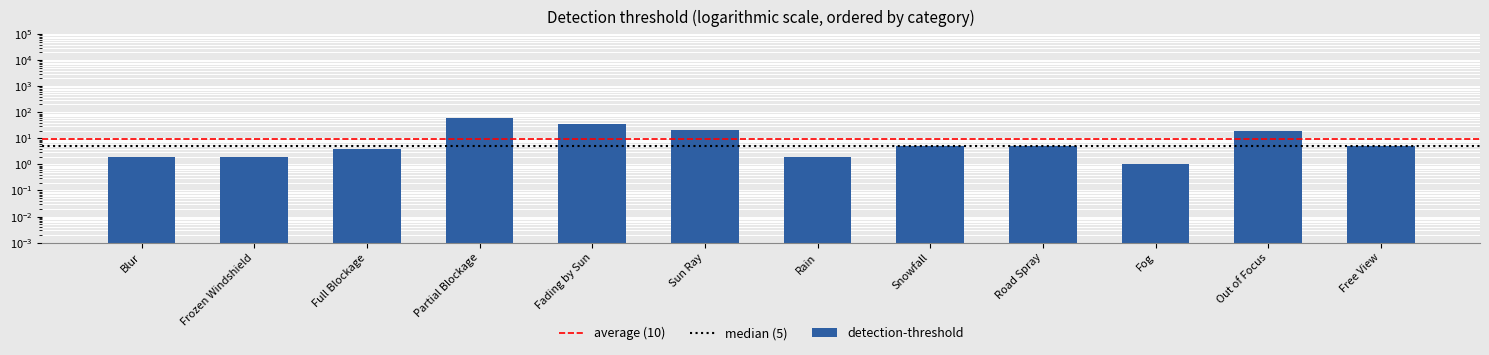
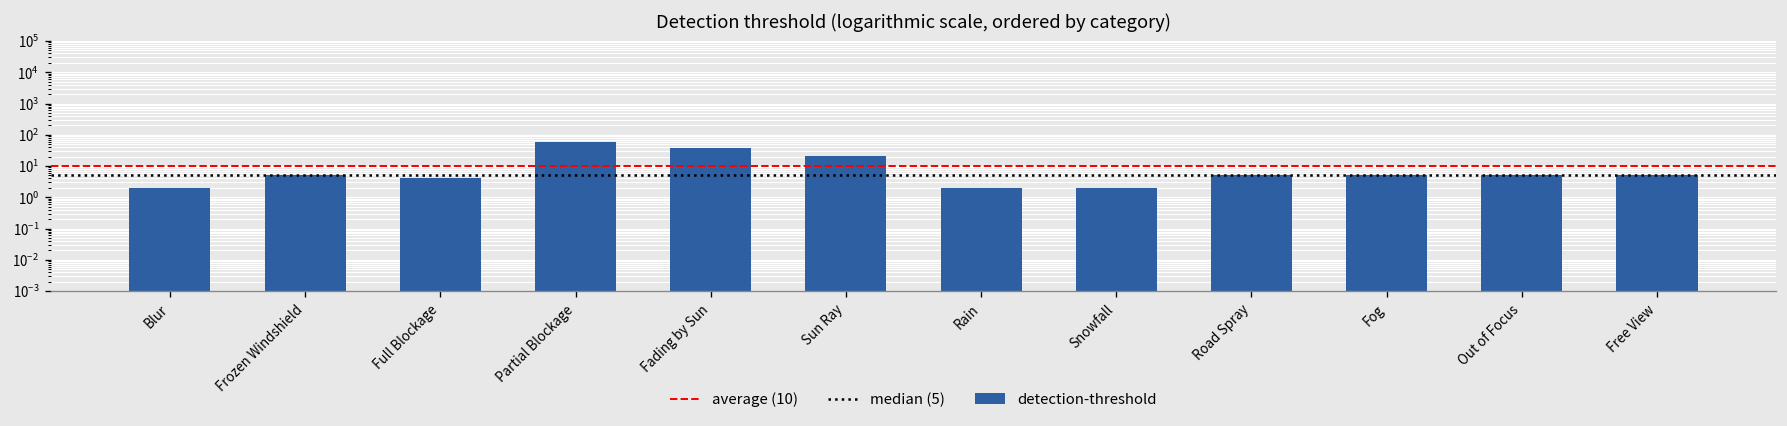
Frozen Windshield: 2 -> 5
Snowfall: 5 -> 2
Fog: 1 -> 5
Out of Focus: 20 -> 5
